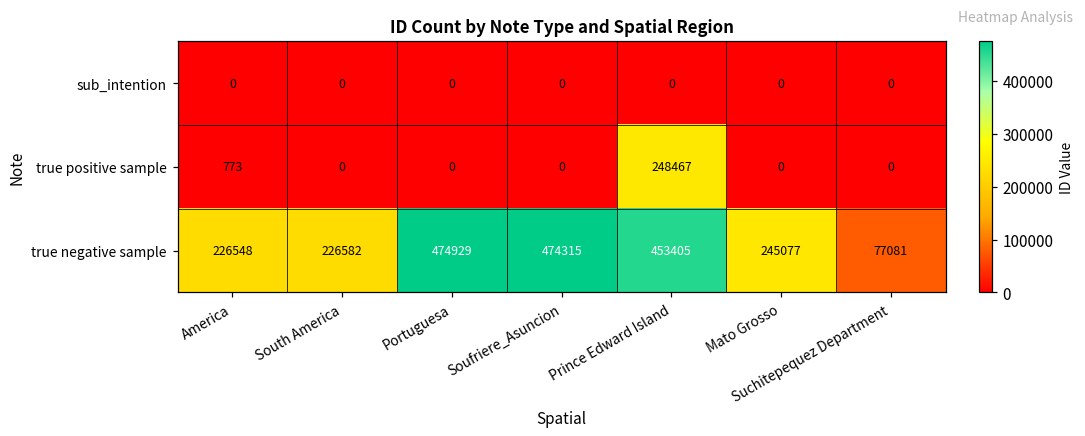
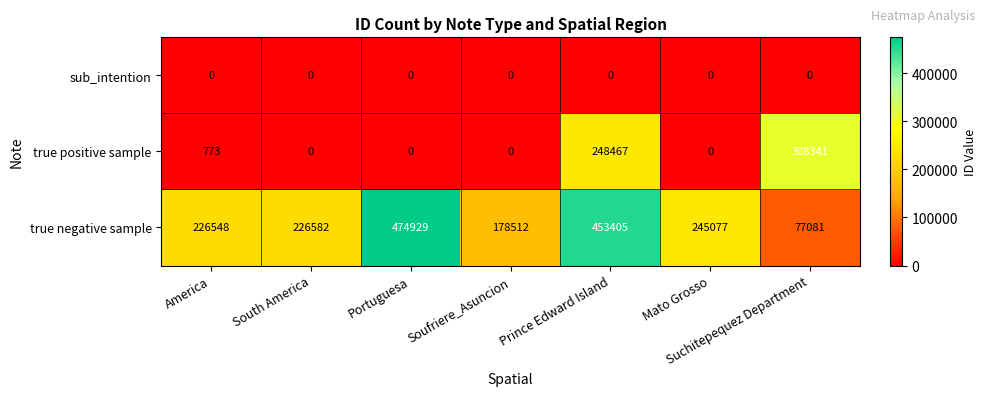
true positive sample, Suchitepequez Department: 0 -> 308341
true negative sample, Soufriere_Asuncion: 474315 -> 178512
